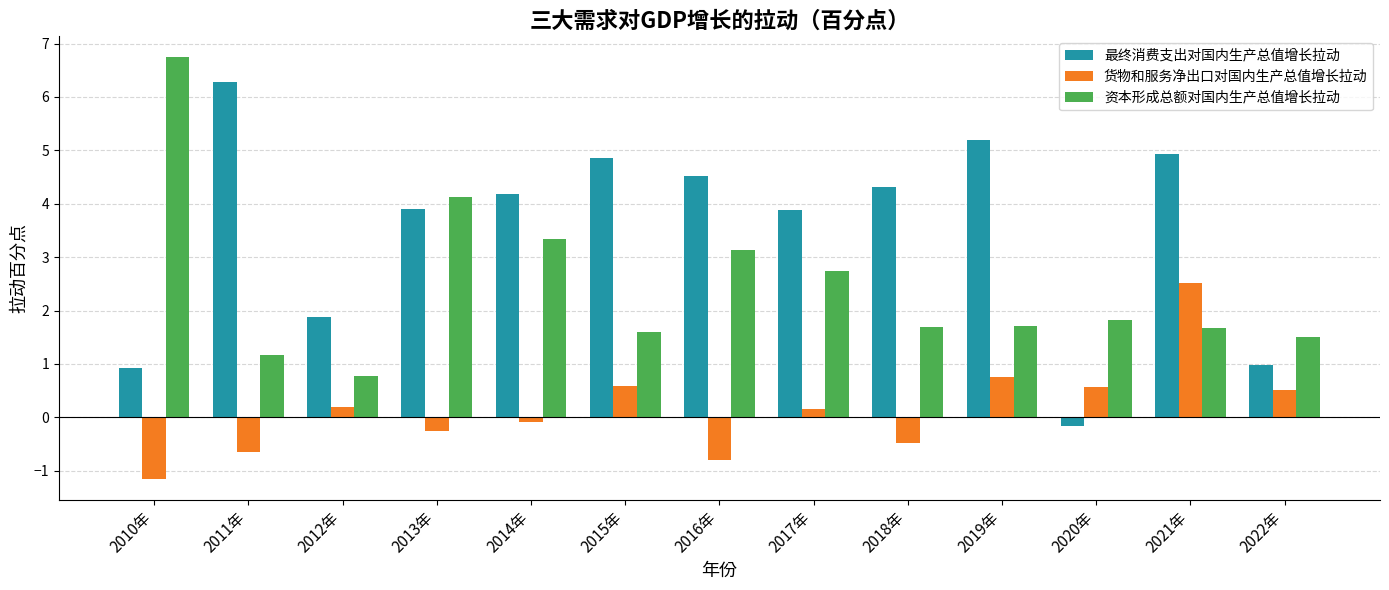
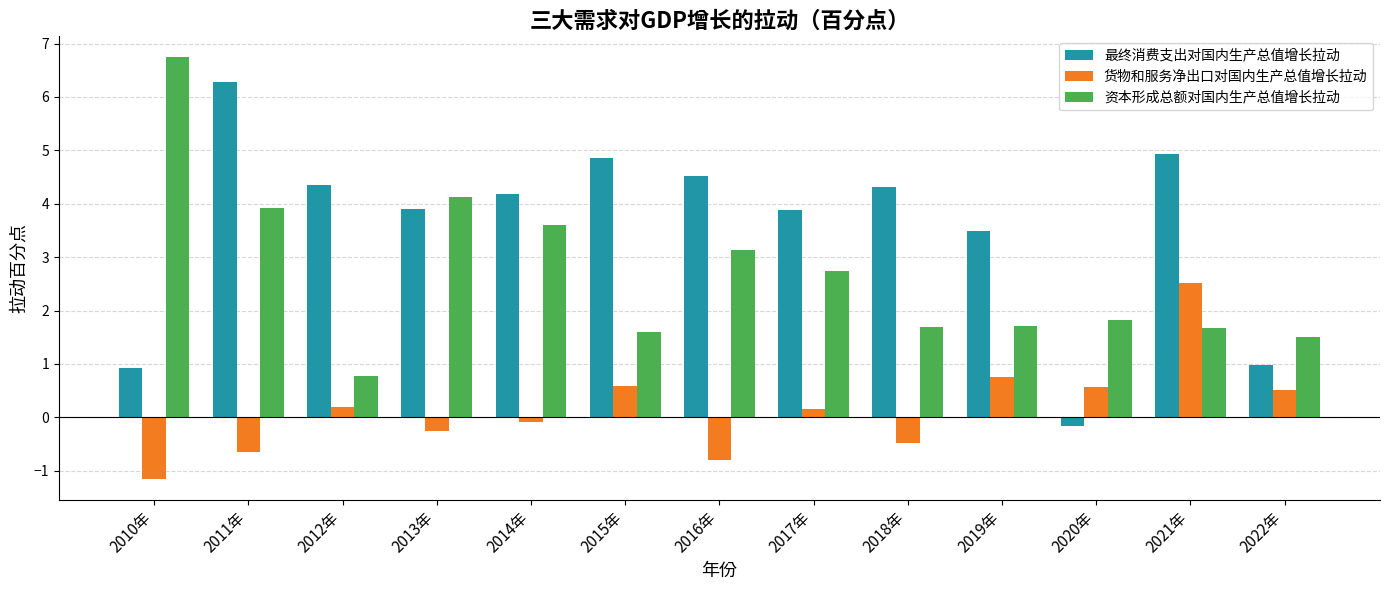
资本形成总额对国内生产总值增长拉动, 2011年: 1.2 -> 3.9
最终消费支出对国内生产总值增长拉动, 2012年: 1.9 -> 4.4
资本形成总额对国内生产总值增长拉动, 2014年: 3.3 -> 3.6
最终消费支出对国内生产总值增长拉动, 2019年: 5.2 -> 3.5
